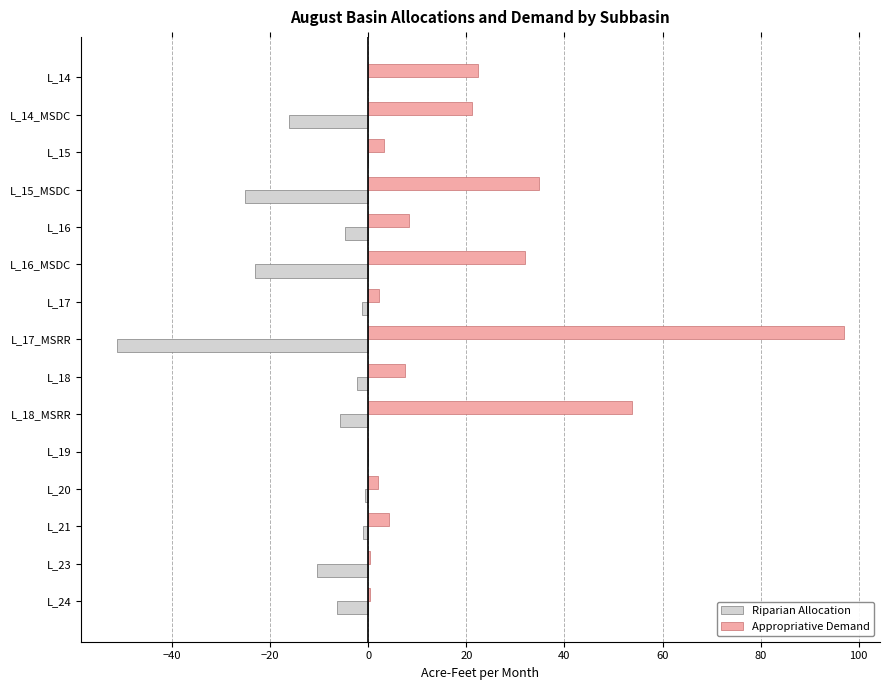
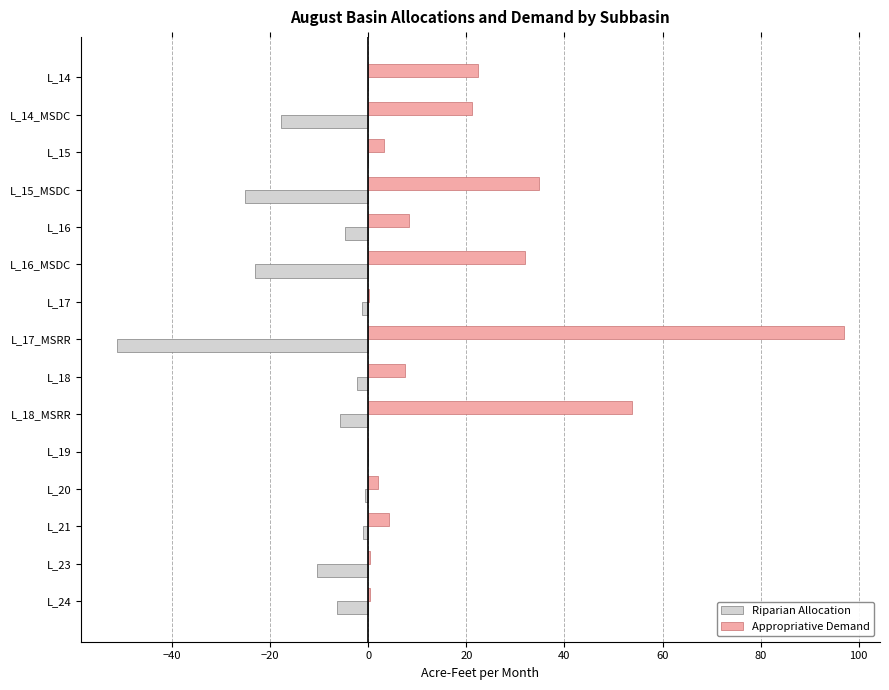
Riparian Allocation, L_14_MSDC: -16 -> -18
Appropriative Demand, L_17: 2 -> 0
